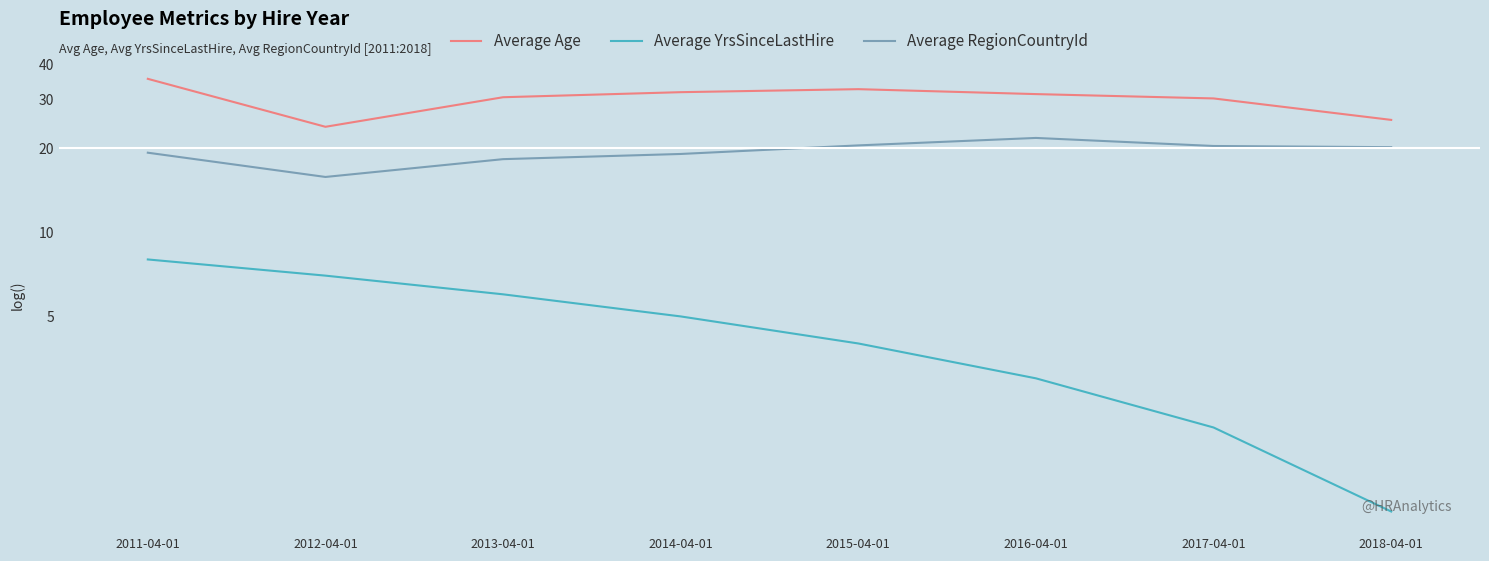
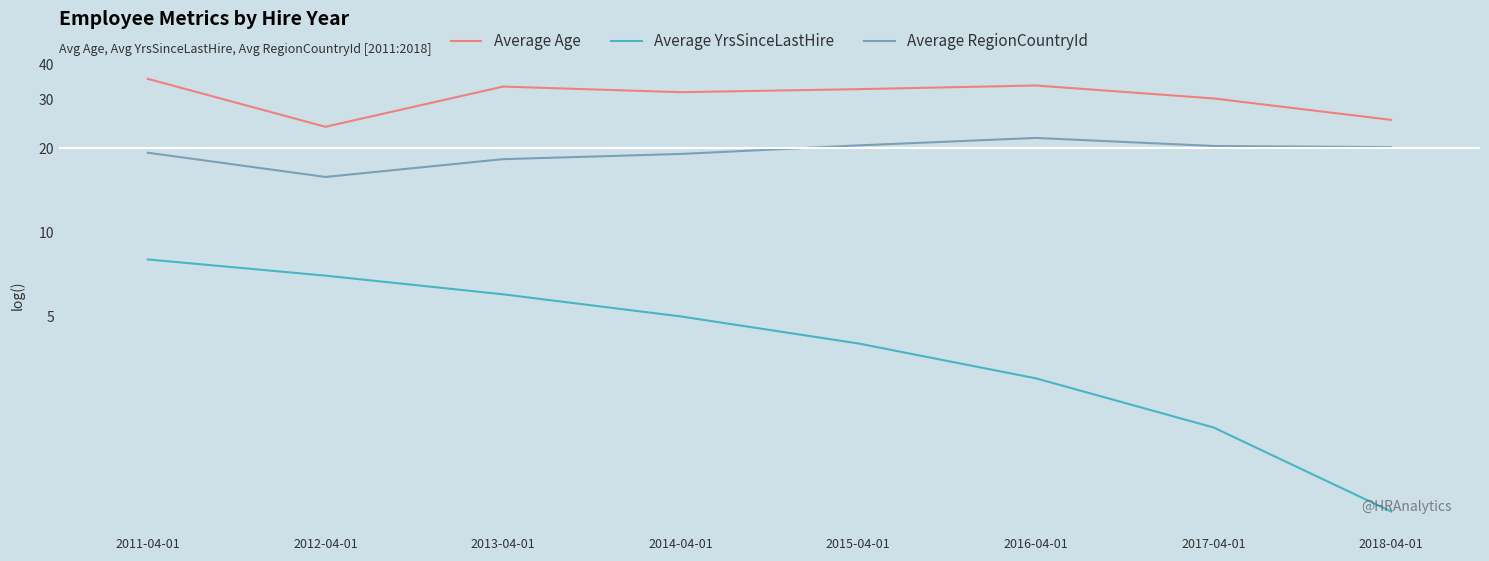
Average Age, 2013-04-01: 31 -> 33
Average Age, 2016-04-01: 31 -> 34
